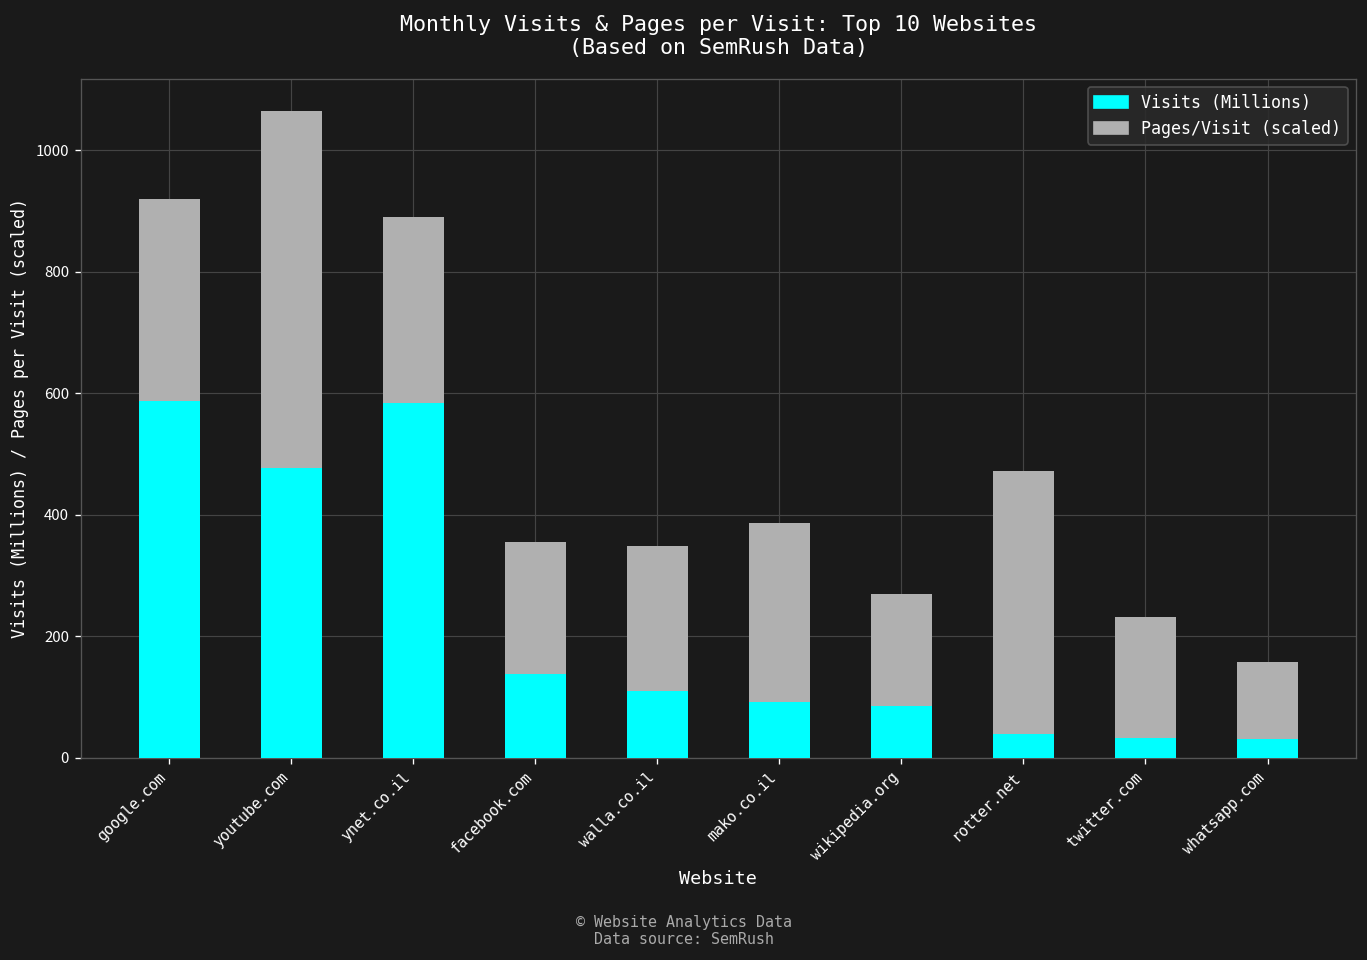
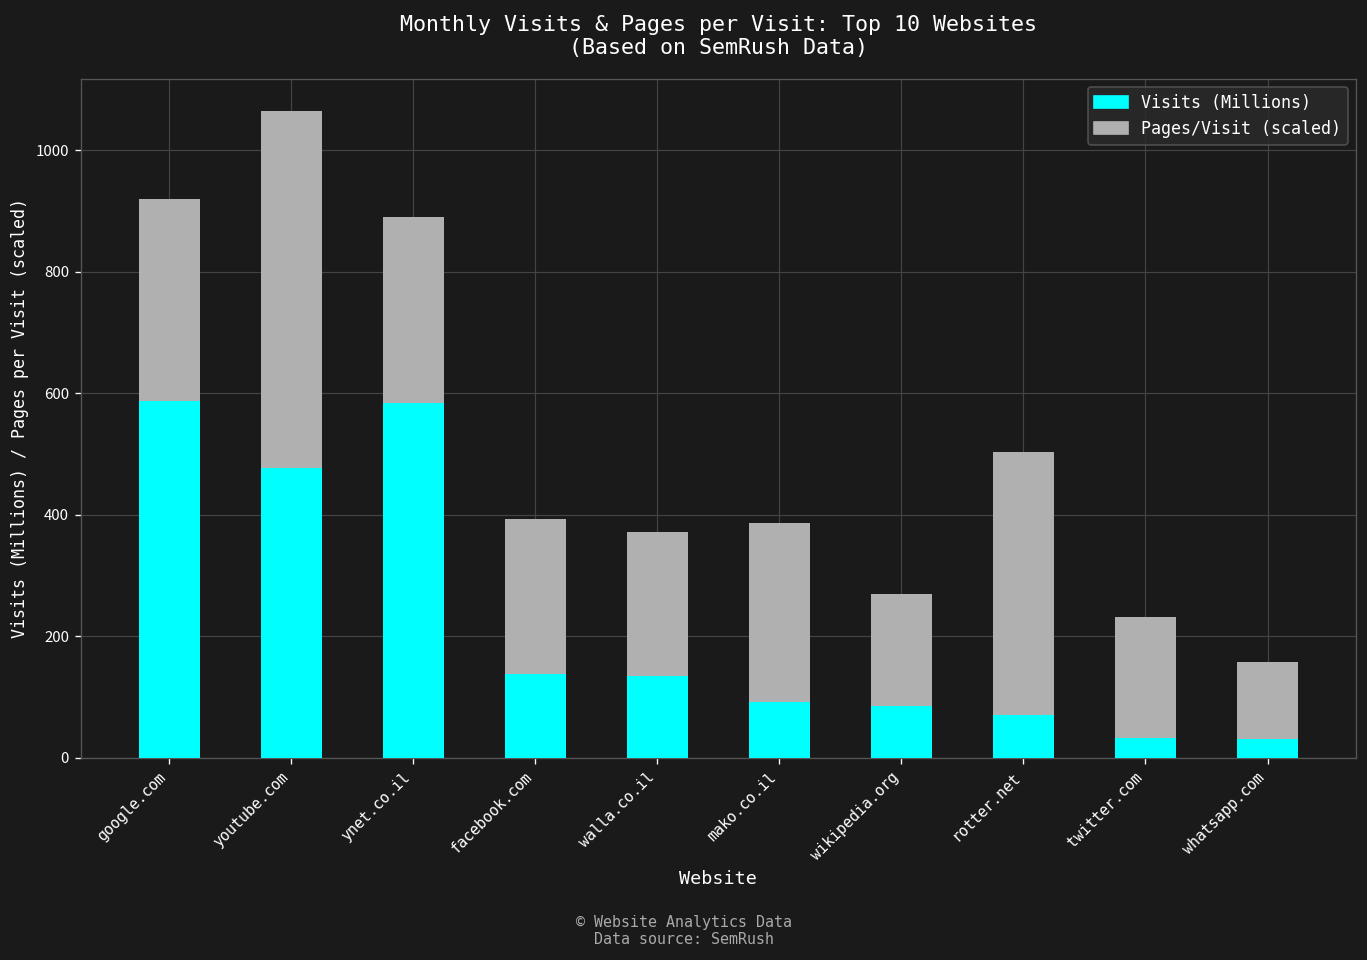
Pages/Visit (scaled), facebook.com: 220 -> 260
Visits (Millions), walla.co.il: 110 -> 130
Visits (Millions), rotter.net: 40 -> 70
